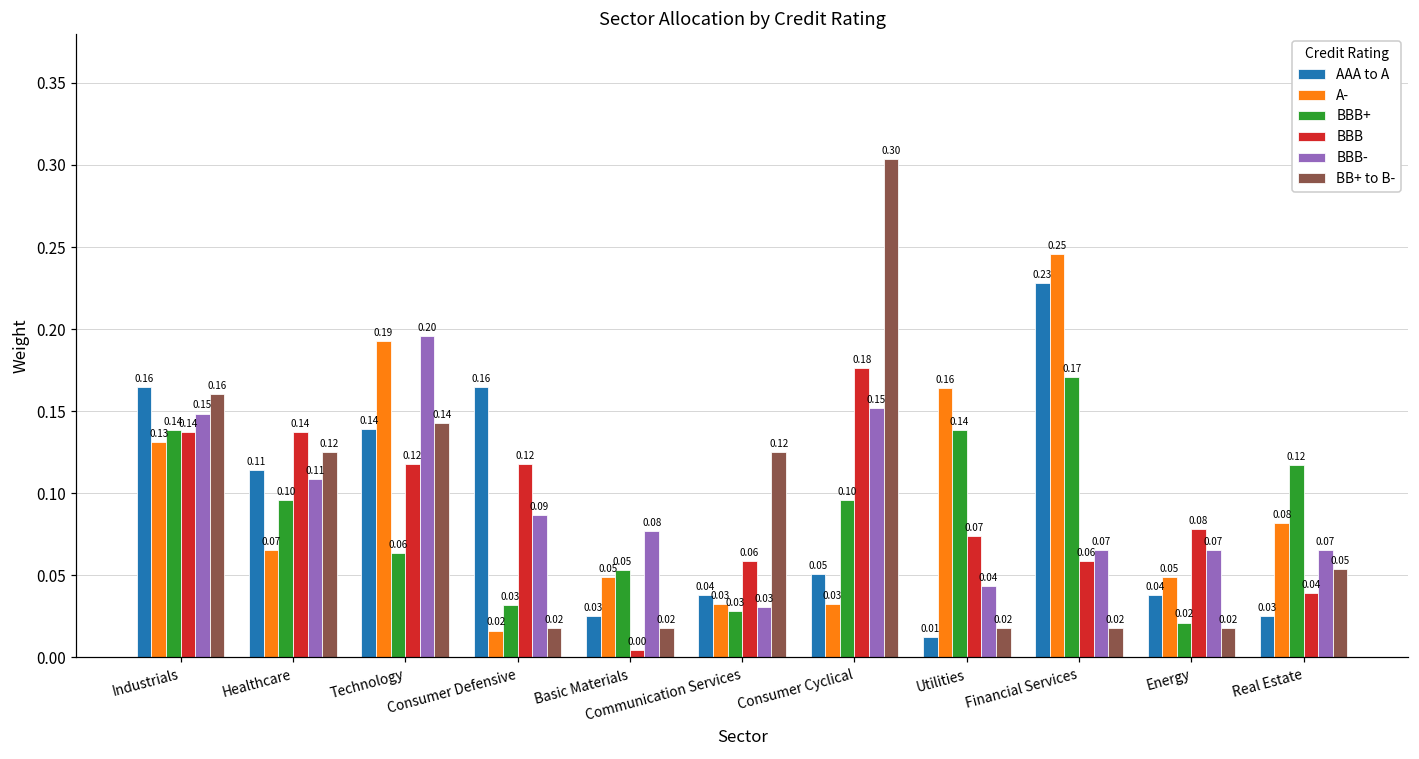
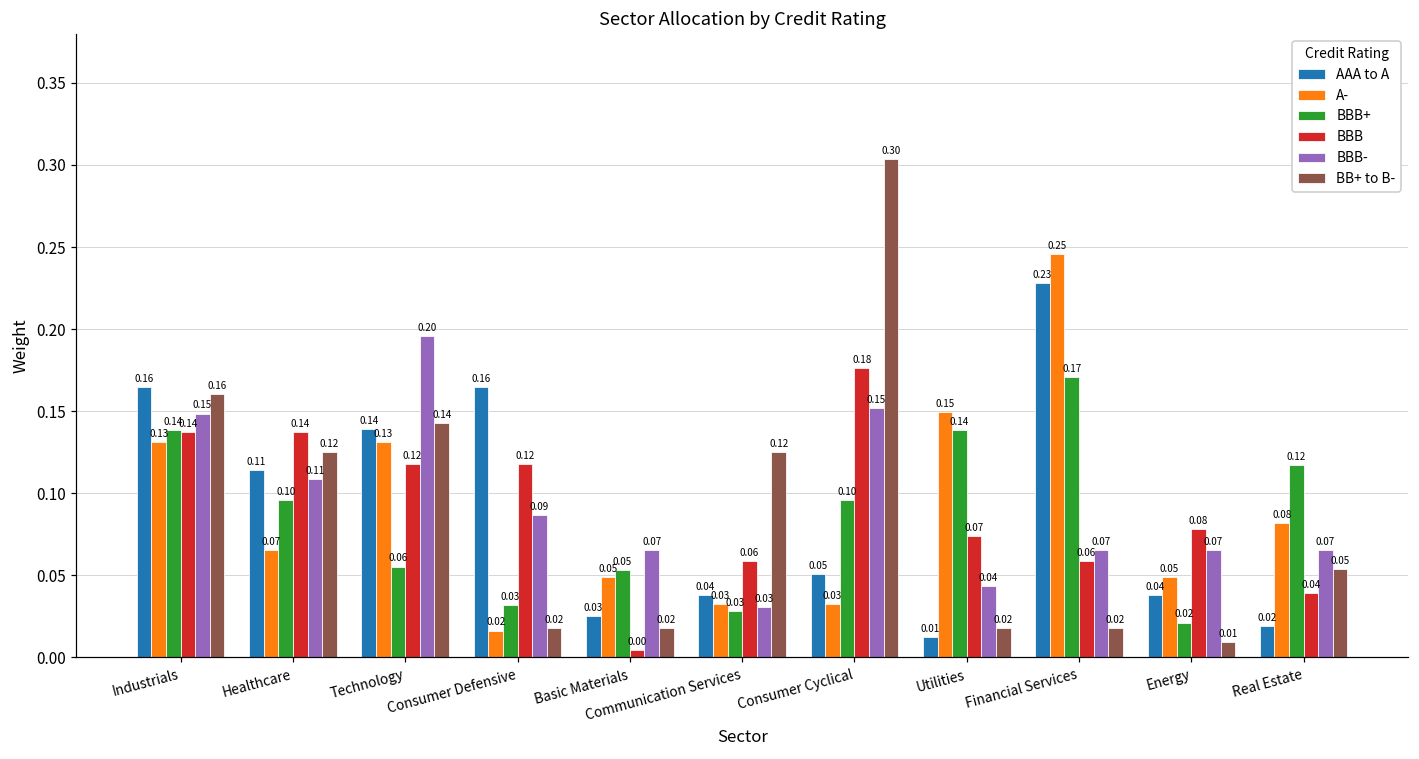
A-, Technology: 0.19 -> 0.13
BBB+, Technology: 0.064 -> 0.055
BBB-, Basic Materials: 0.08 -> 0.07
A-, Utilities: 0.16 -> 0.15
BB+ to B-, Energy: 0.02 -> 0.01
AAA to A, Real Estate: 0.03 -> 0.02
